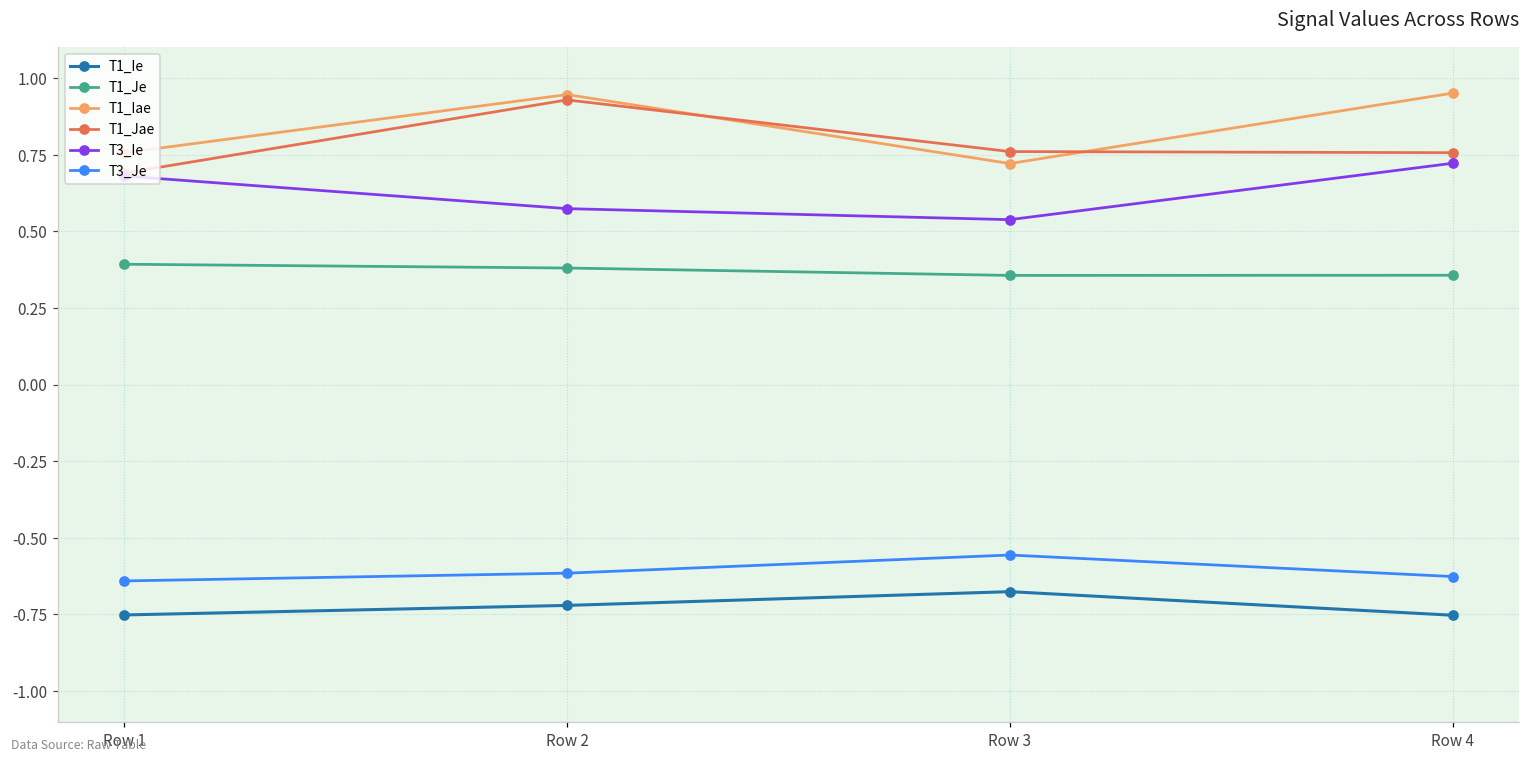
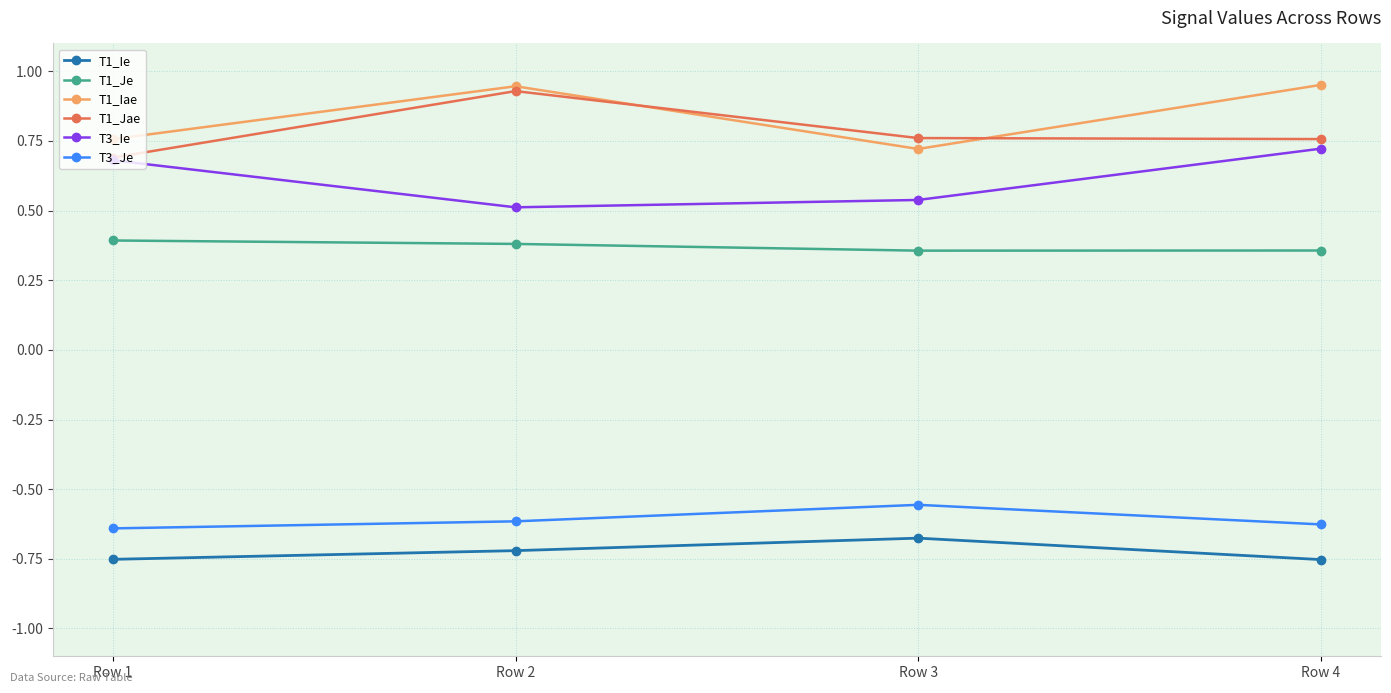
T3_Ie, Row 2: 0.57 -> 0.51
